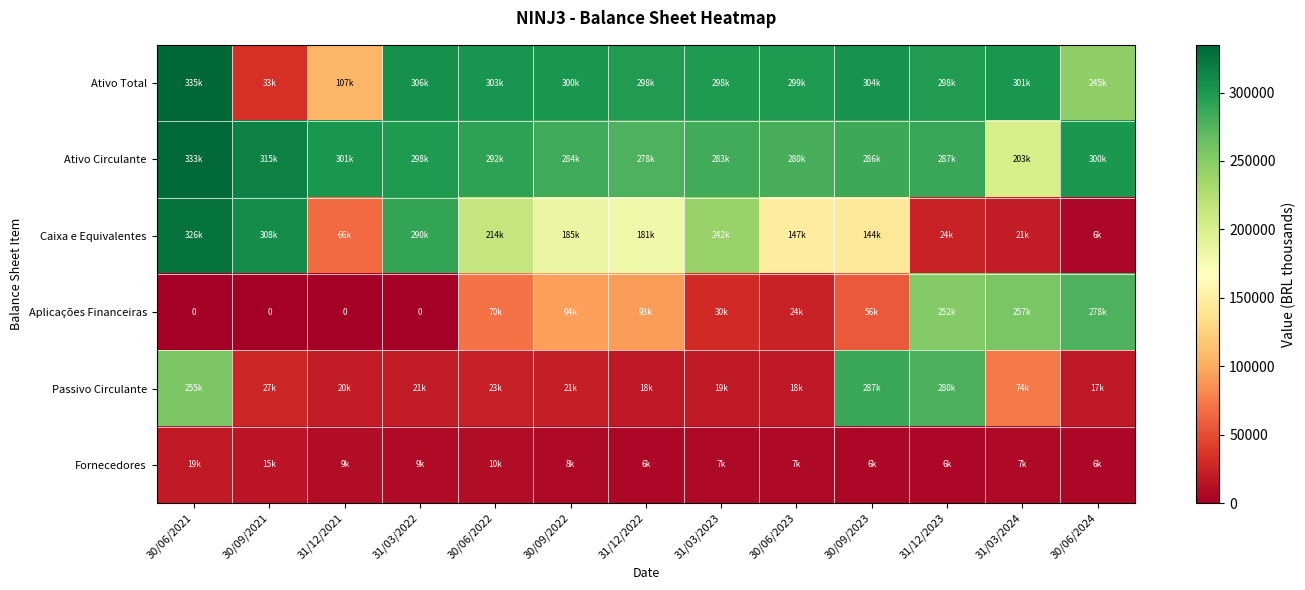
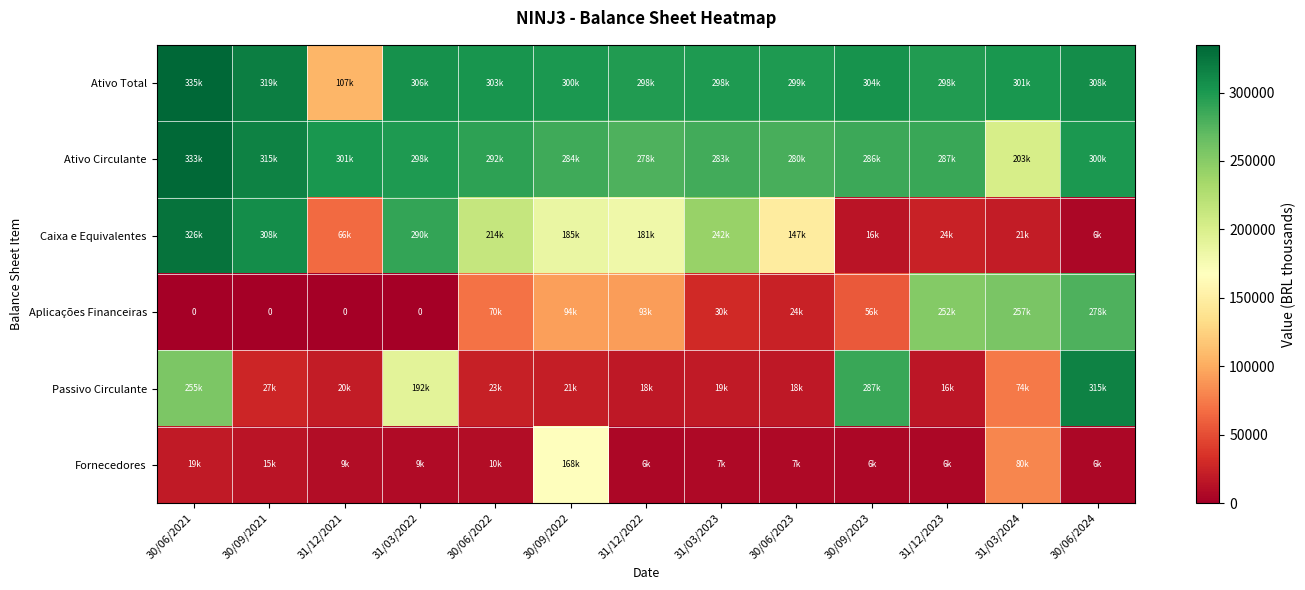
Ativo Total, 30/09/2021: 33k -> 319k
Ativo Total, 30/06/2024: 245k -> 308k
Caixa e Equivalentes, 30/09/2023: 144k -> 16k
Passivo Circulante, 31/03/2022: 21k -> 192k
Passivo Circulante, 31/12/2023: 280k -> 16k
Passivo Circulante, 30/06/2024: 17k -> 315k
Fornecedores, 30/09/2022: 8k -> 168k
Fornecedores, 31/03/2024: 7k -> 80k
